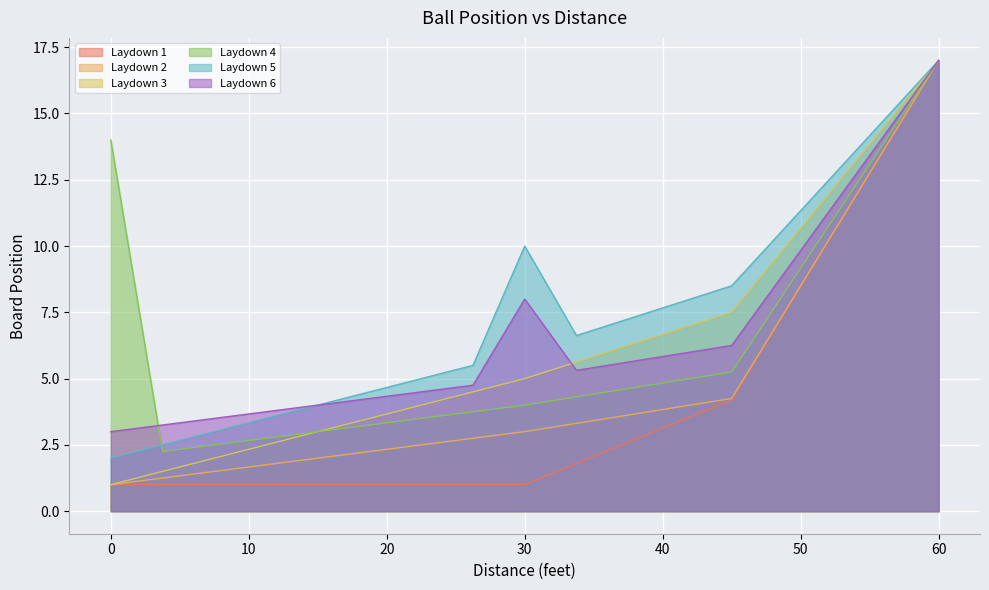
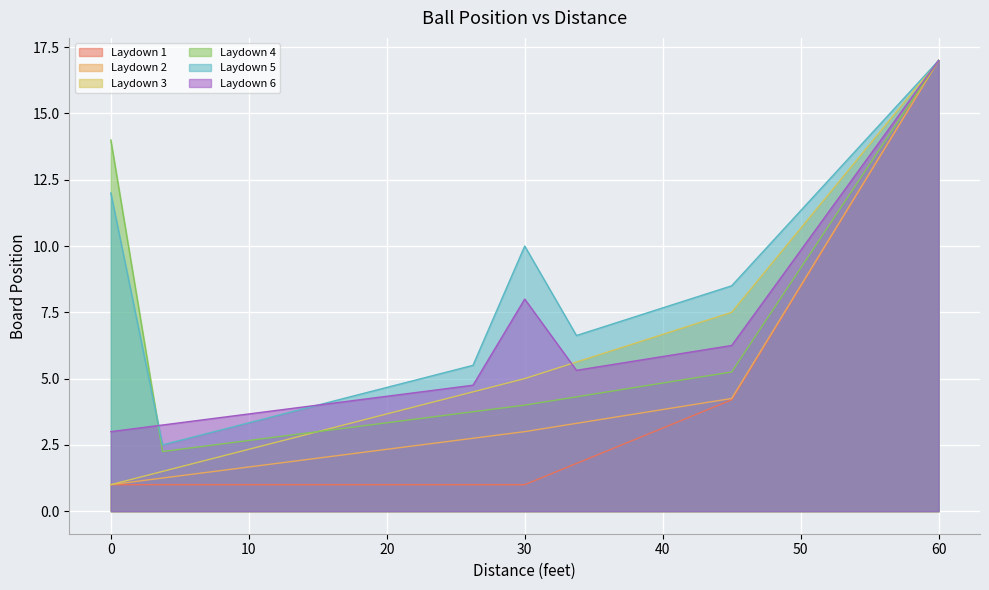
Laydown 5, 0: 2 -> 12
